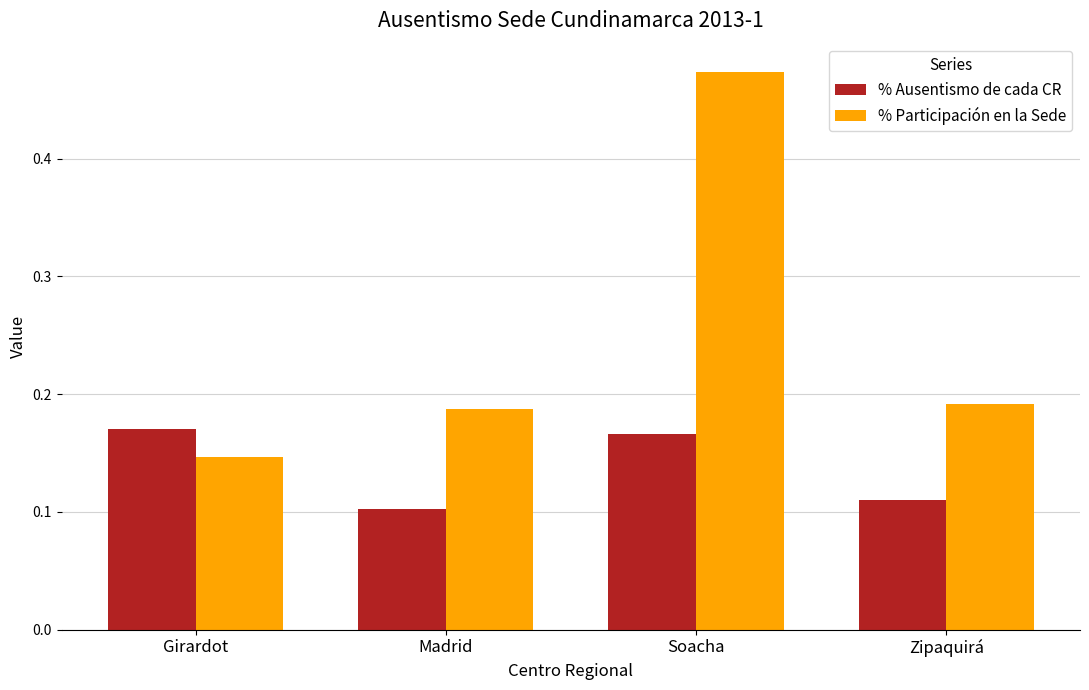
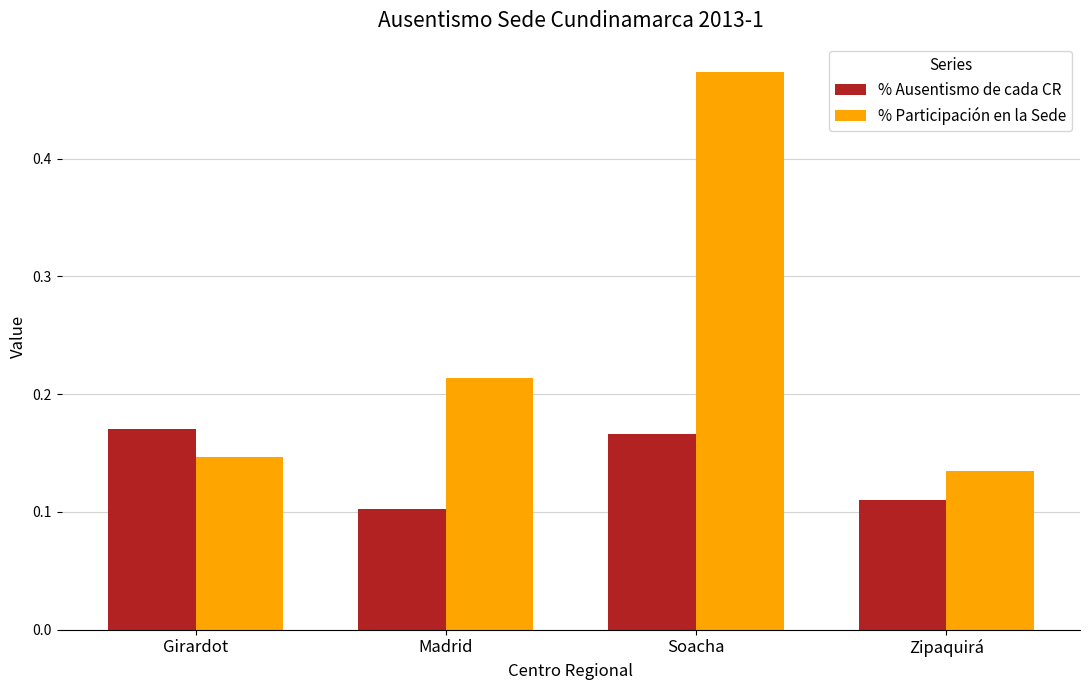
% Participación en la Sede, Madrid: 0.187 -> 0.214
% Participación en la Sede, Zipaquirá: 0.192 -> 0.134
